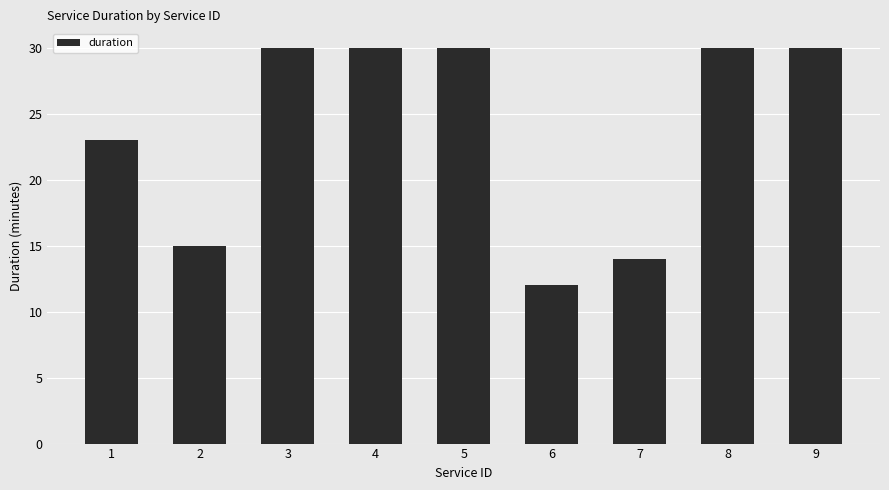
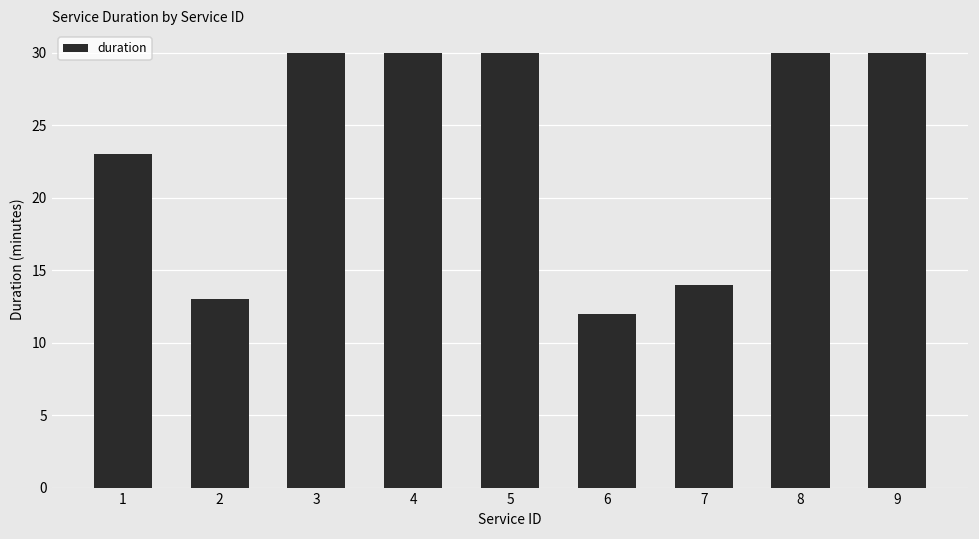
2: 15 -> 13
